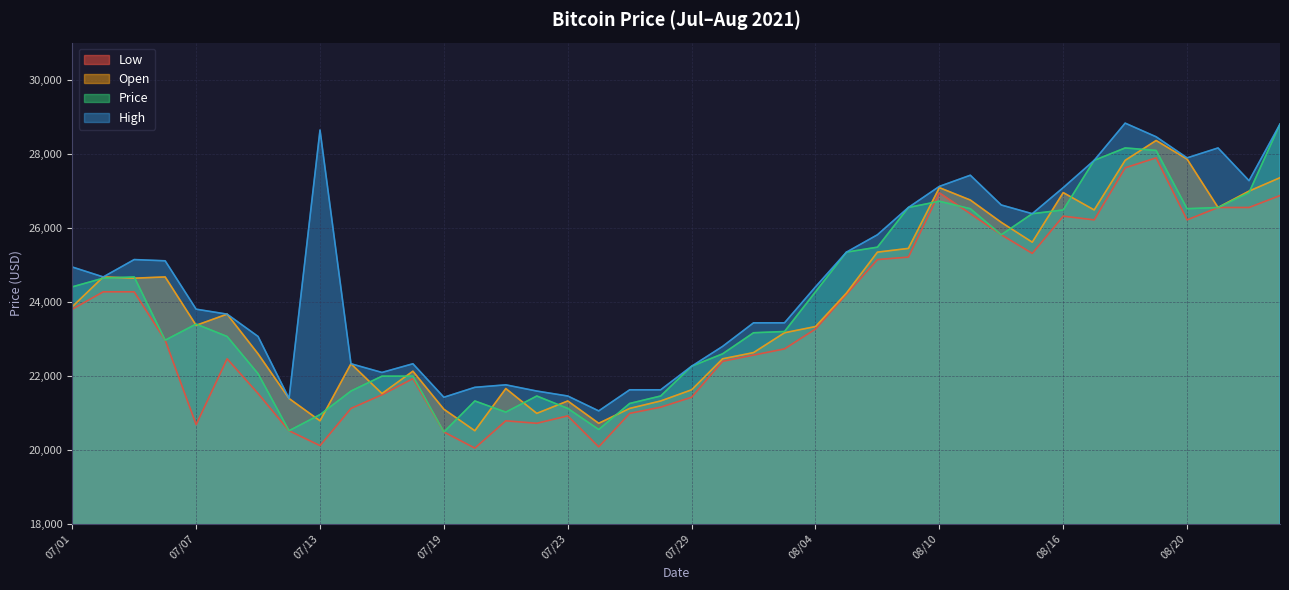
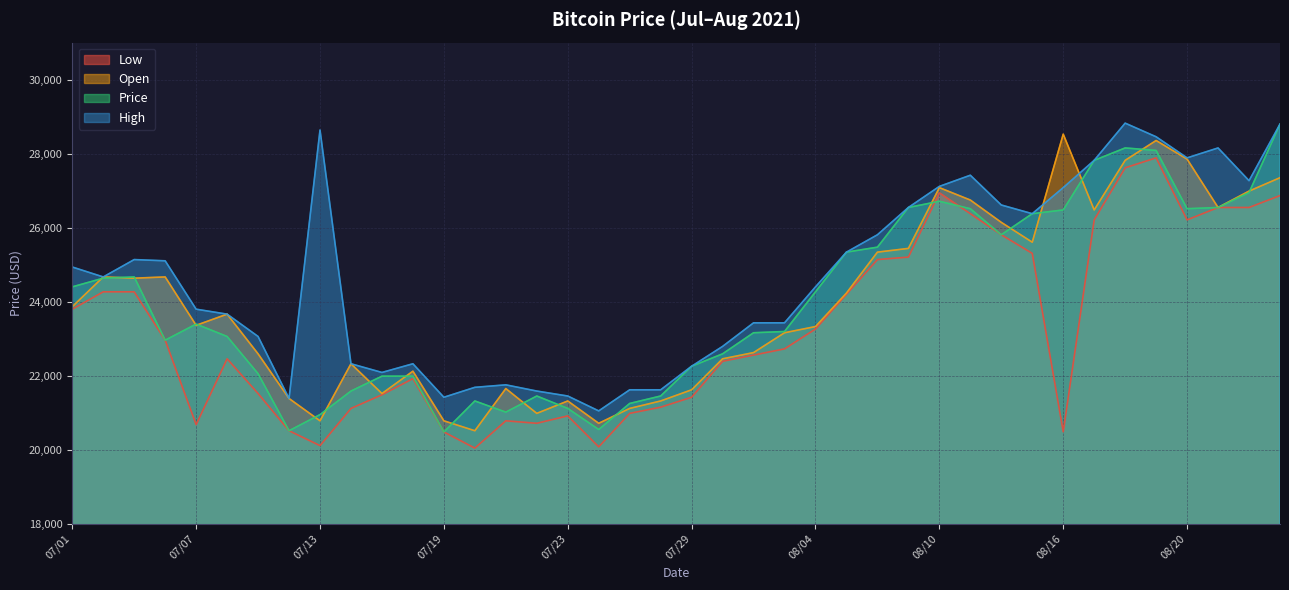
Open, 07/19: 21,100 -> 20,800
Low, 08/16: 26,300 -> 20,500
Open, 08/16: 26,900 -> 28,500
